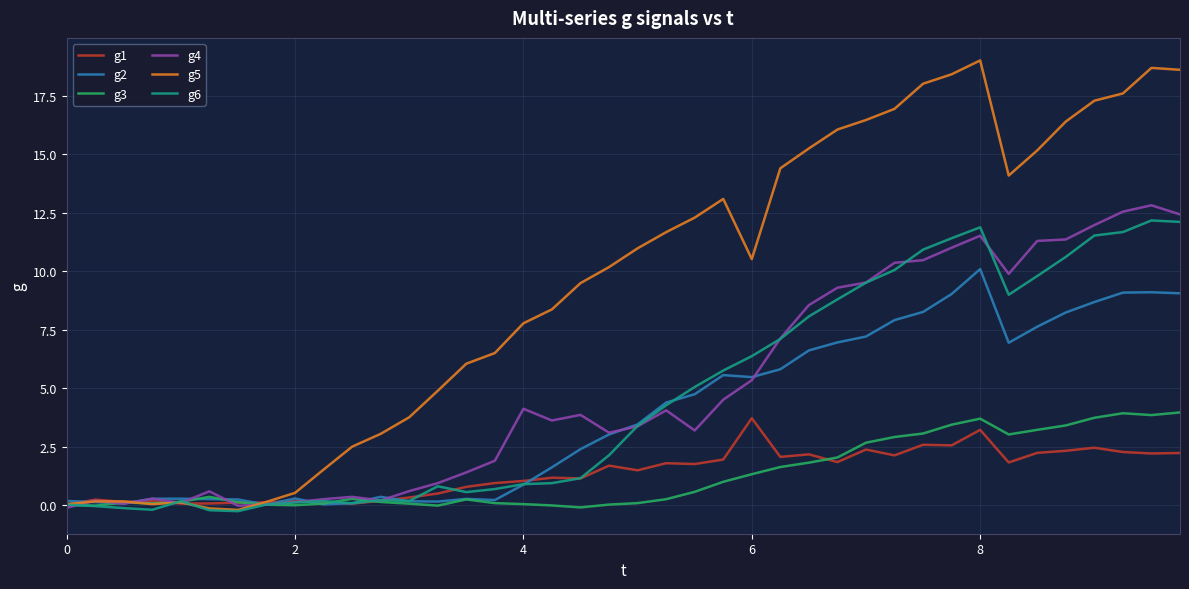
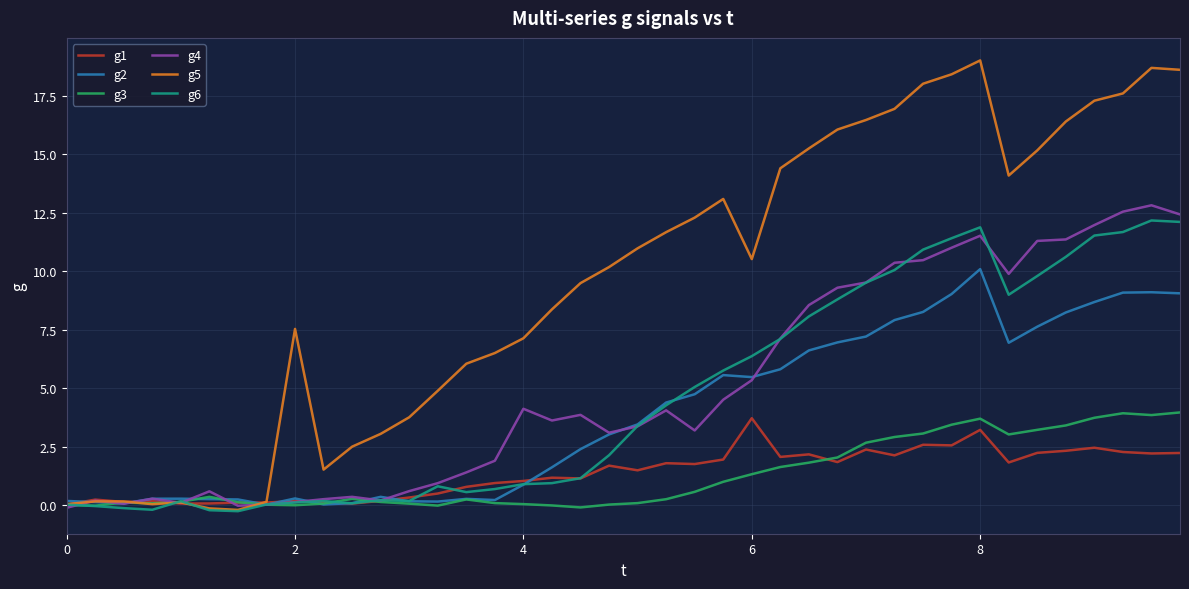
g5, 2: 0.5 -> 7.5
g5, 4: 7.8 -> 7.1
